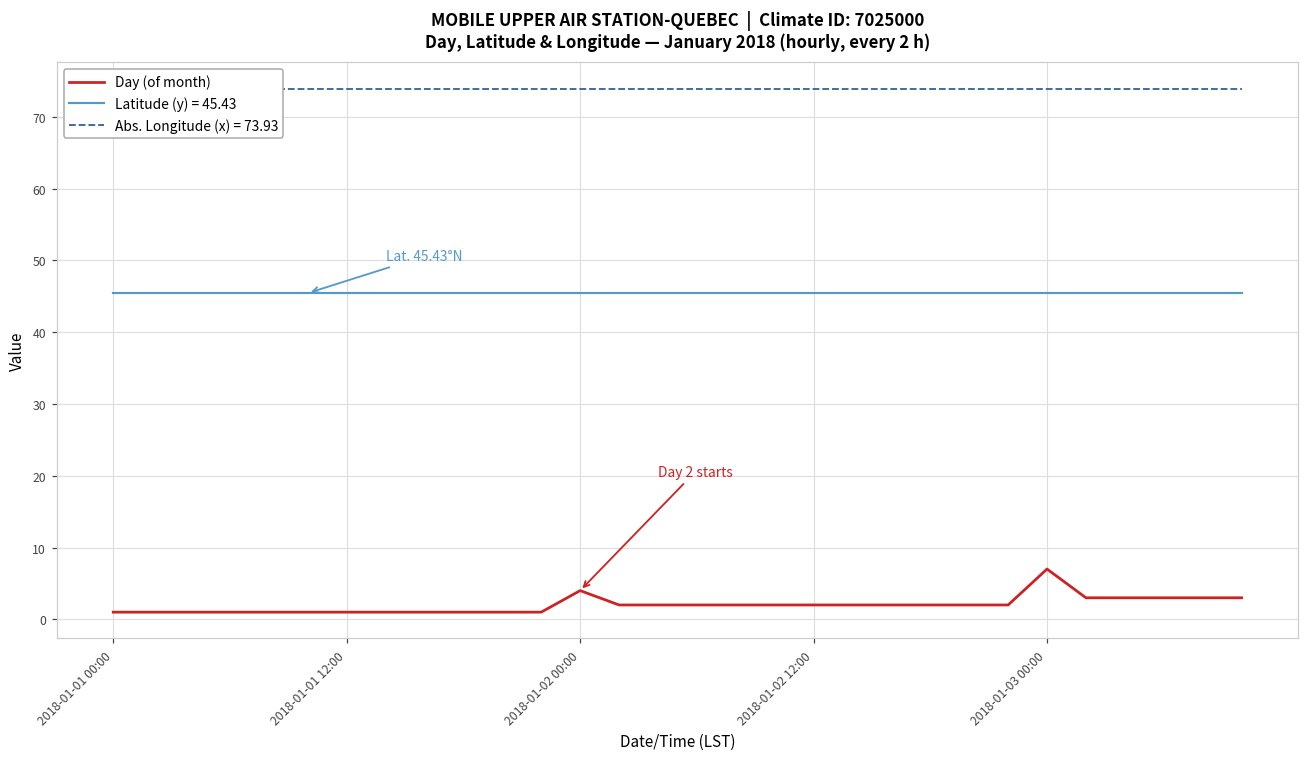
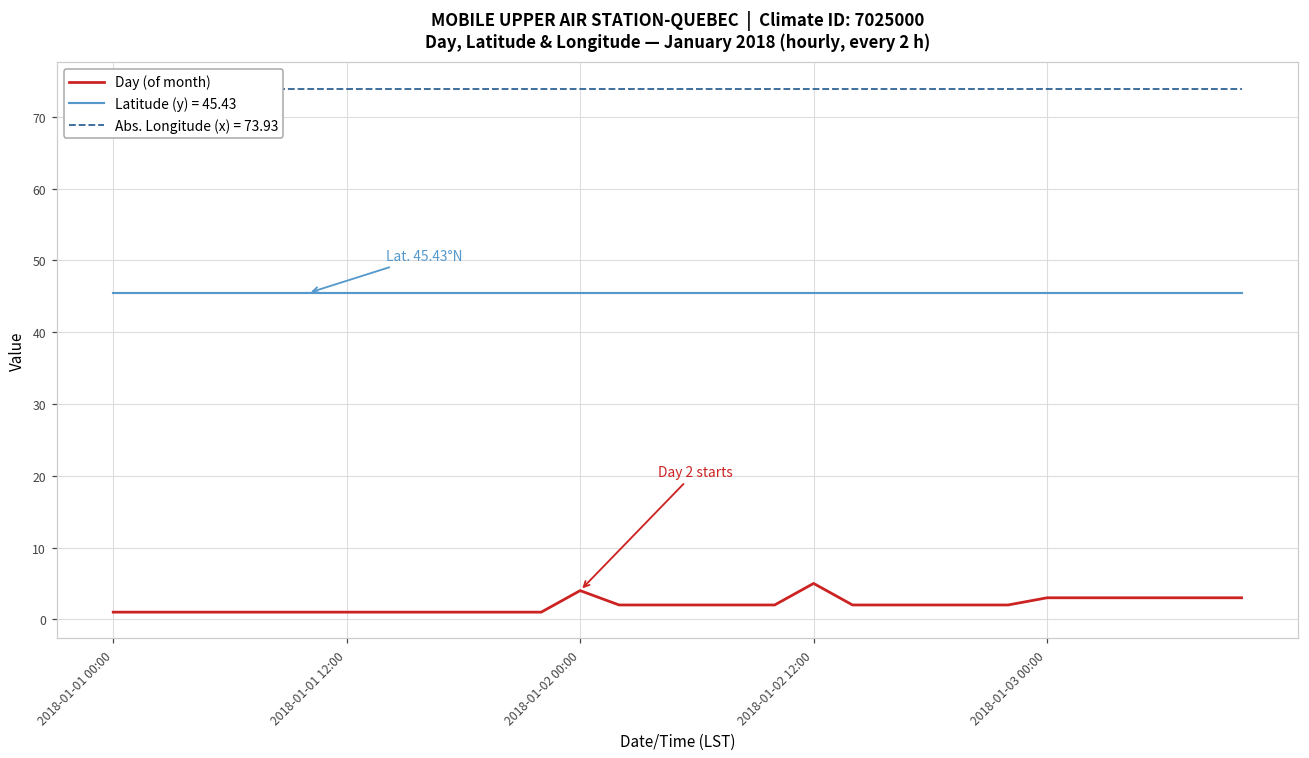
Day (of month), 2018-01-02 12:00: 2 -> 5
Day (of month), 2018-01-03 00:00: 7 -> 3
